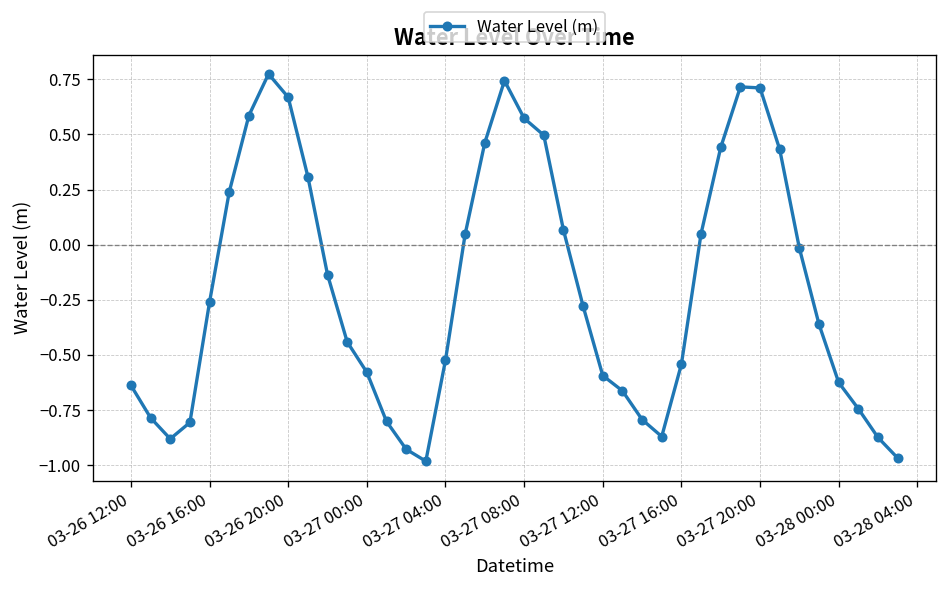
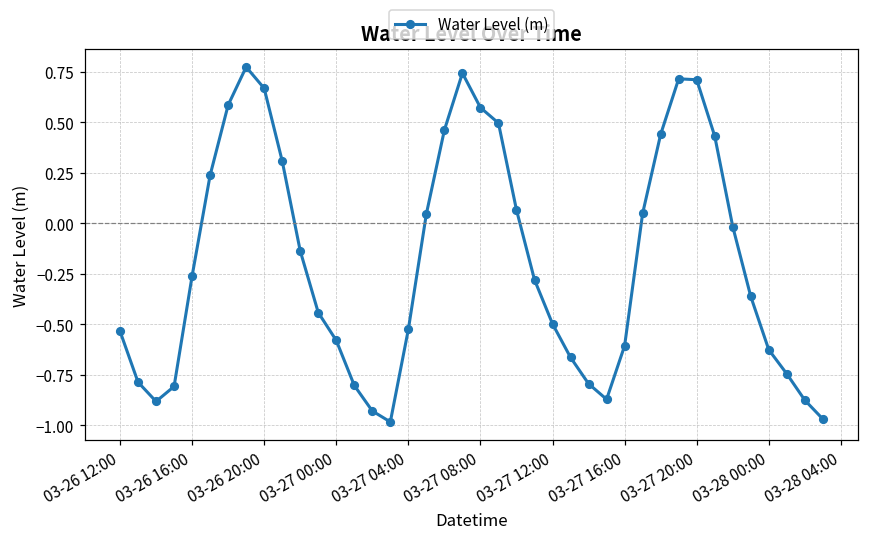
03-26 12:00: -0.64 -> -0.53
03-27 12:00: -0.59 -> -0.50
03-27 16:00: -0.54 -> -0.61
